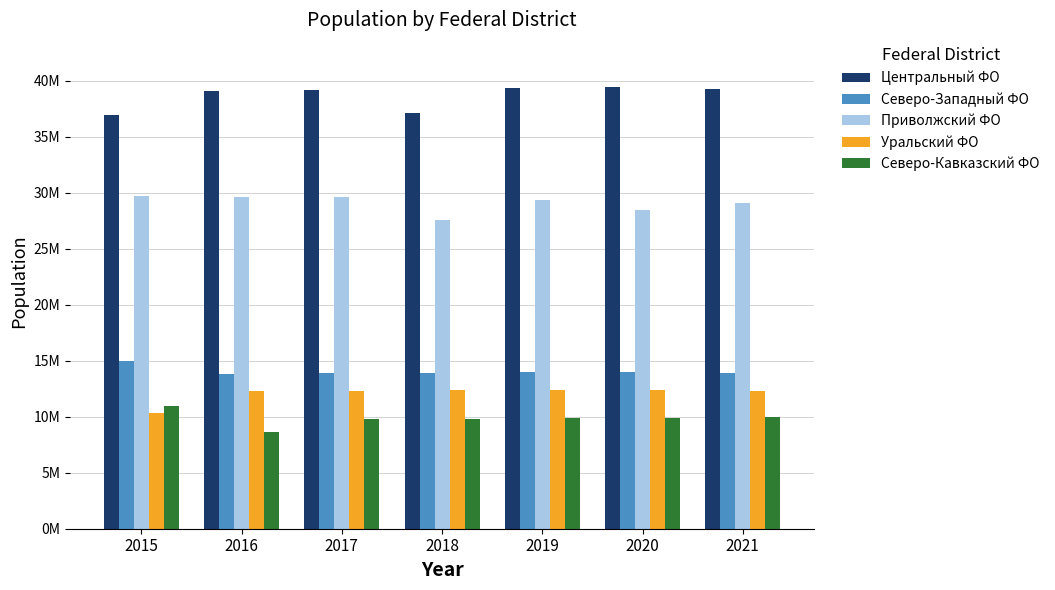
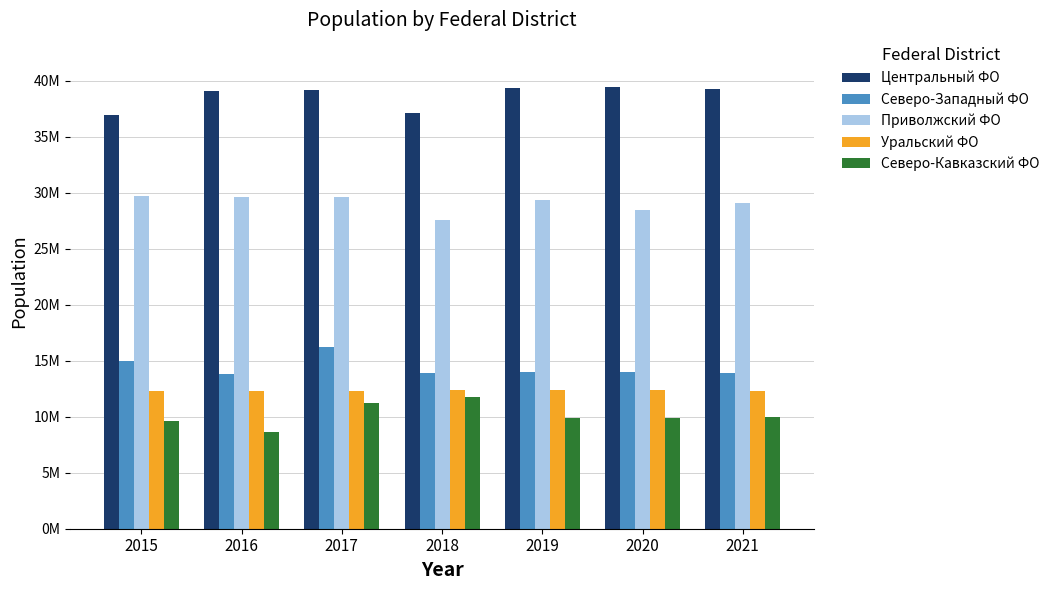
Уральский ФО, 2015: 10300000 -> 12300000
Северо-Кавказский ФО, 2015: 10900000 -> 9700000
Северо-Западный ФО, 2017: 13900000 -> 16300000
Северо-Кавказский ФО, 2017: 9800000 -> 11200000
Северо-Кавказский ФО, 2018: 9800000 -> 11800000
